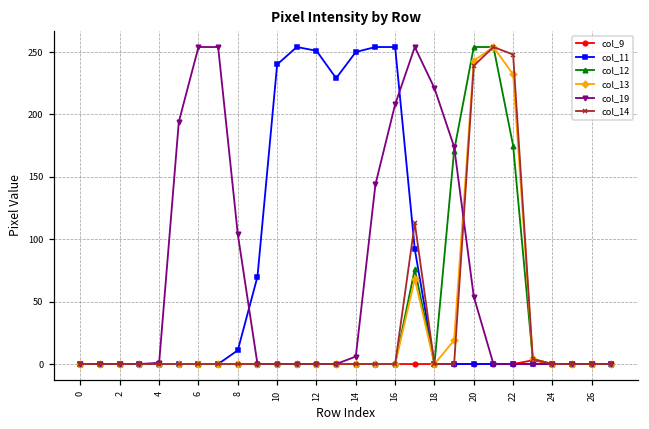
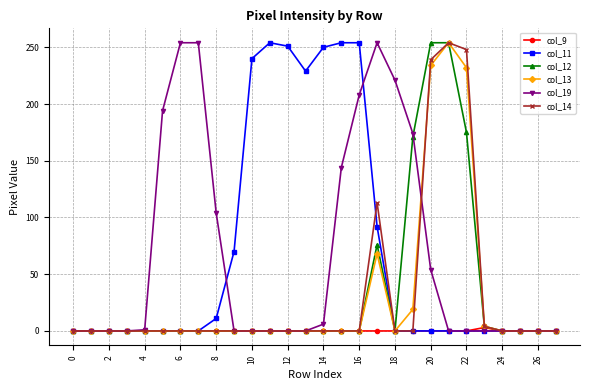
col_13, 20: 243 -> 234
